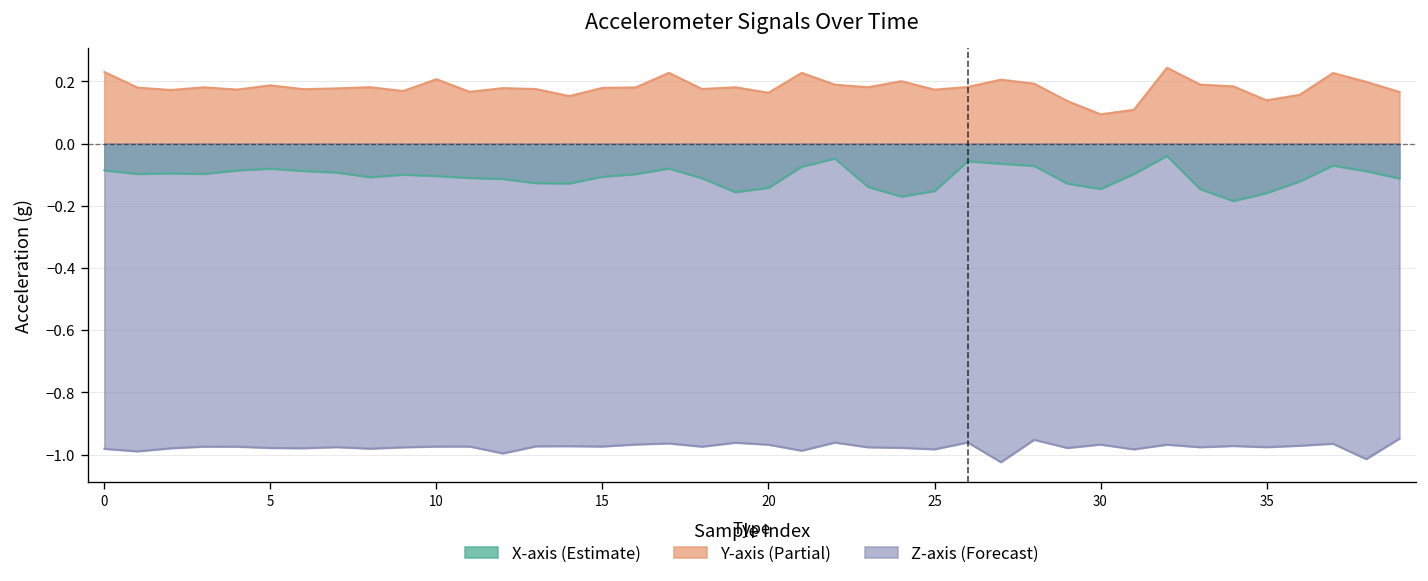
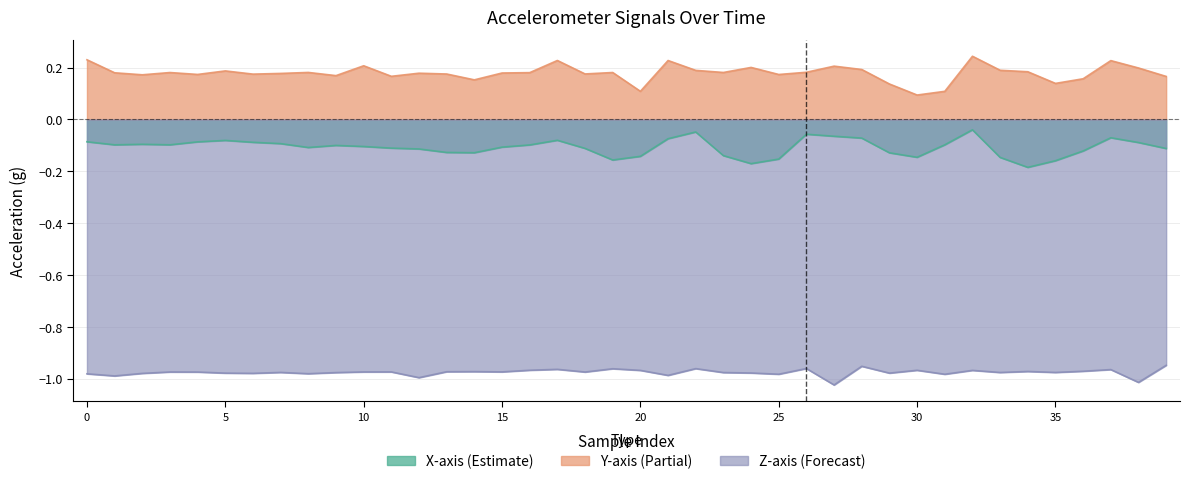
Y-axis (Partial), 20: 0.16 -> 0.11
